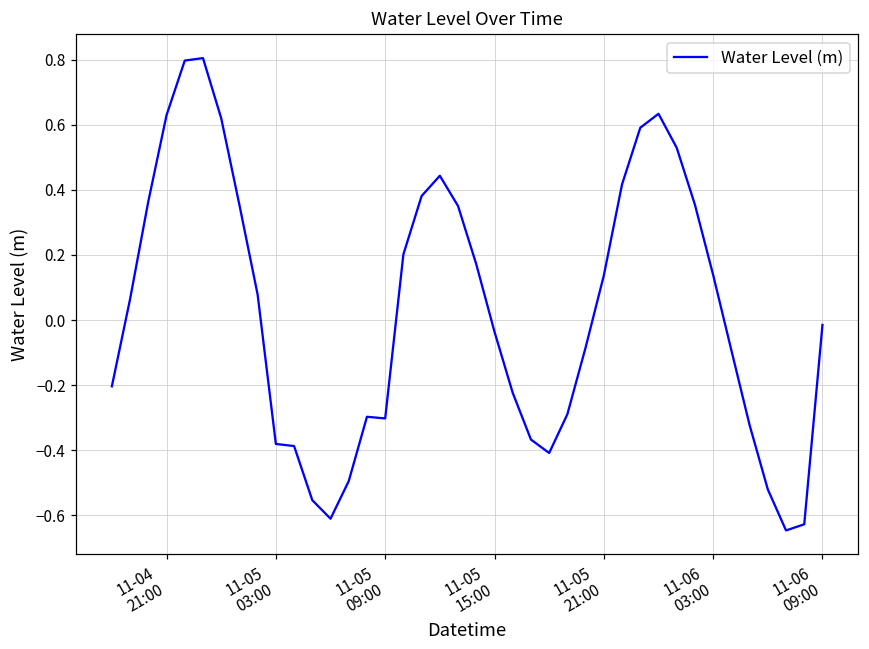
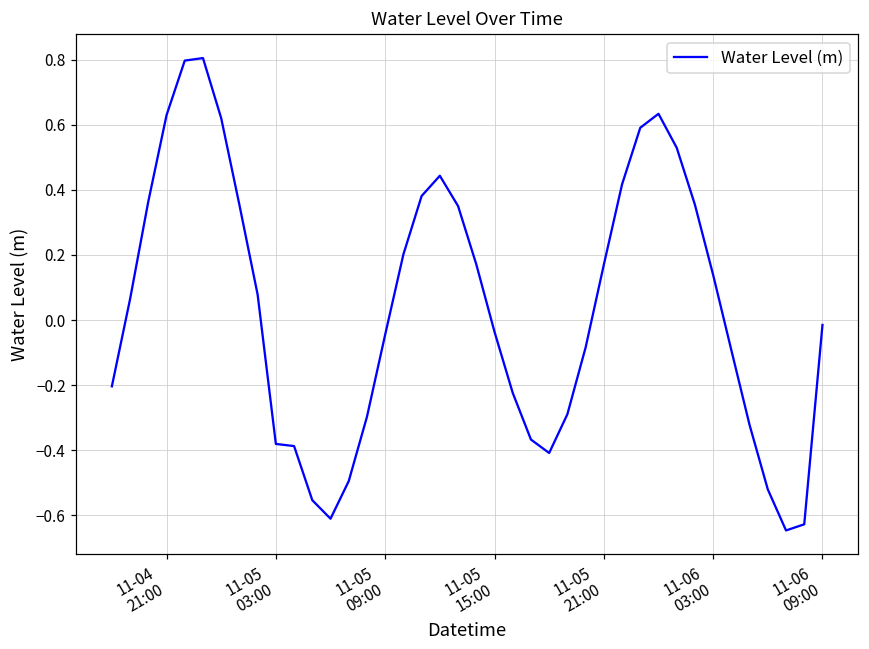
11-05 09:00: -0.30 -> -0.04
11-05 21:00: 0.14 -> 0.17
